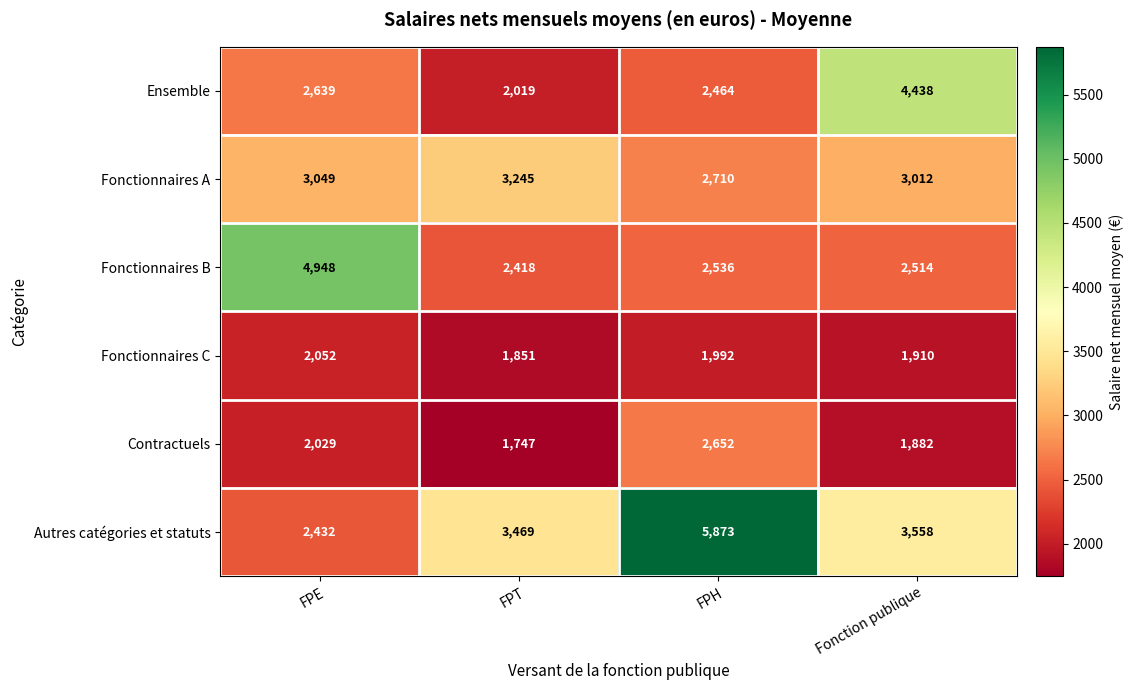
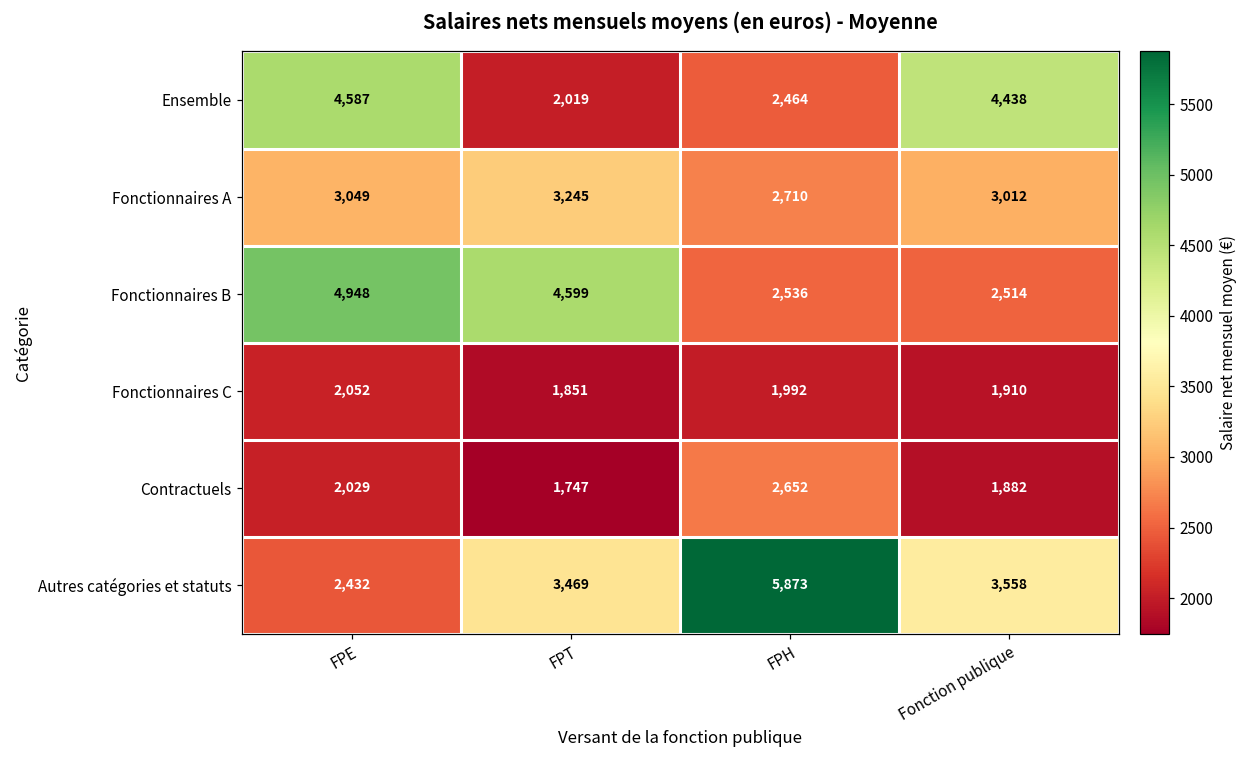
Ensemble, FPE: 2,639 -> 4,587
Fonctionnaires B, FPT: 2,418 -> 4,599
